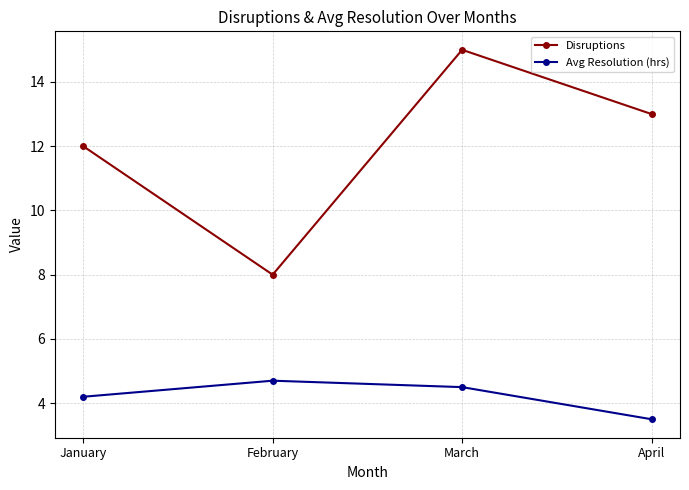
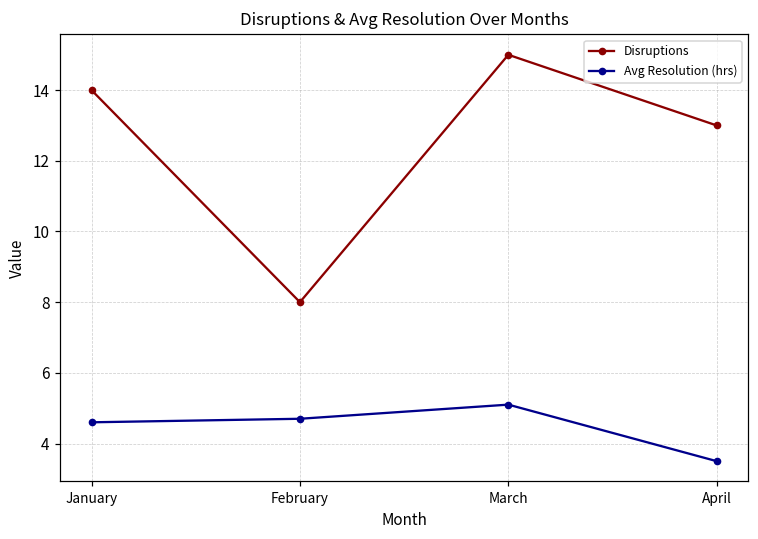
Disruptions, January: 12 -> 14
Avg Resolution (hrs), January: 4.2 -> 4.6
Avg Resolution (hrs), March: 4.5 -> 5.1
